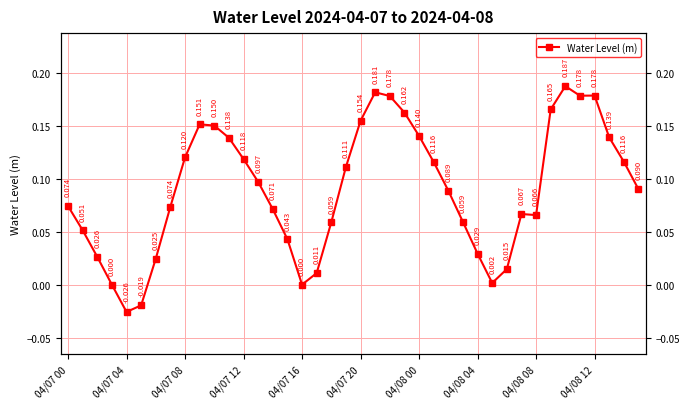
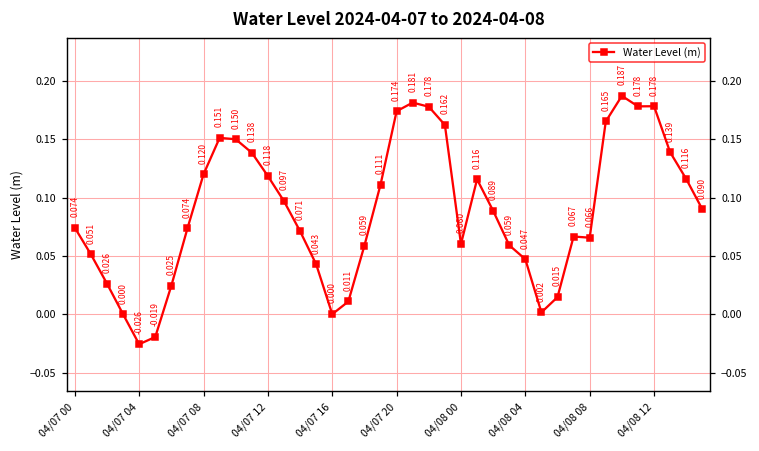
04/07 20: 0.154 -> 0.174
04/08 00: 0.140 -> 0.060
04/08 04: 0.029 -> 0.047
